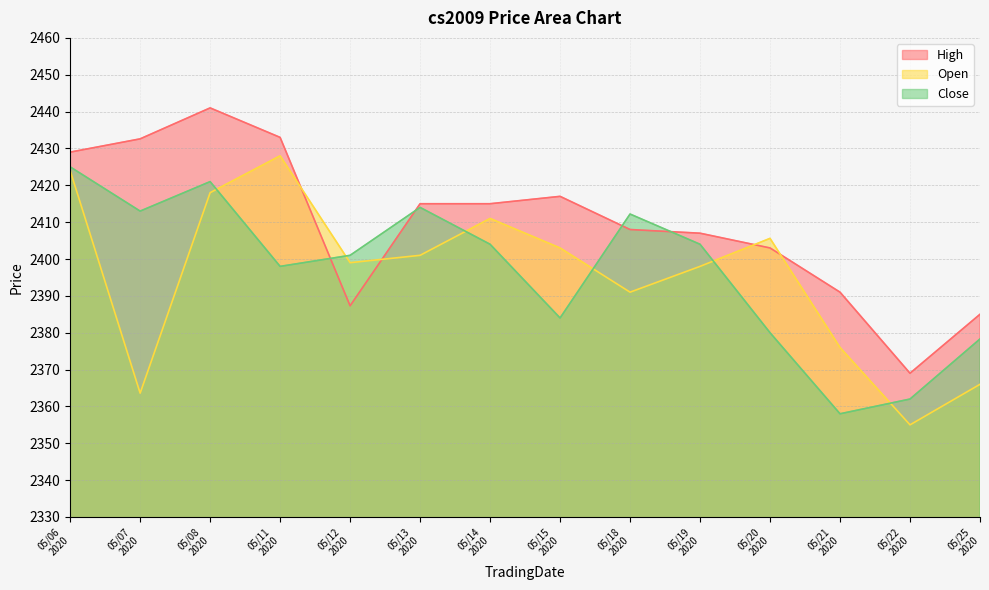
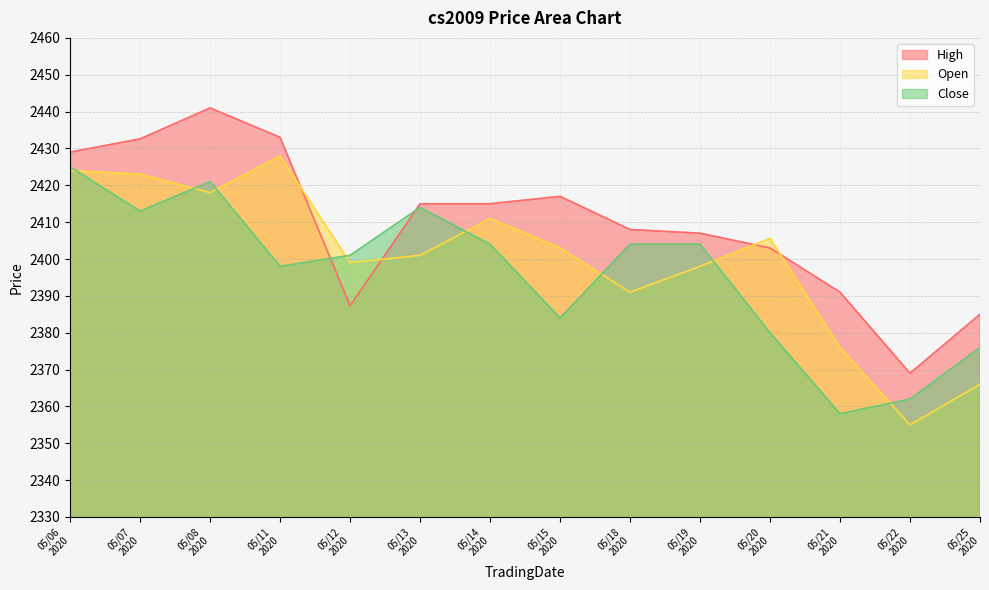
Open, 05/07 2020: 2364 -> 2423
Close, 05/18 2020: 2412 -> 2404
Close, 05/25 2020: 2378 -> 2376
